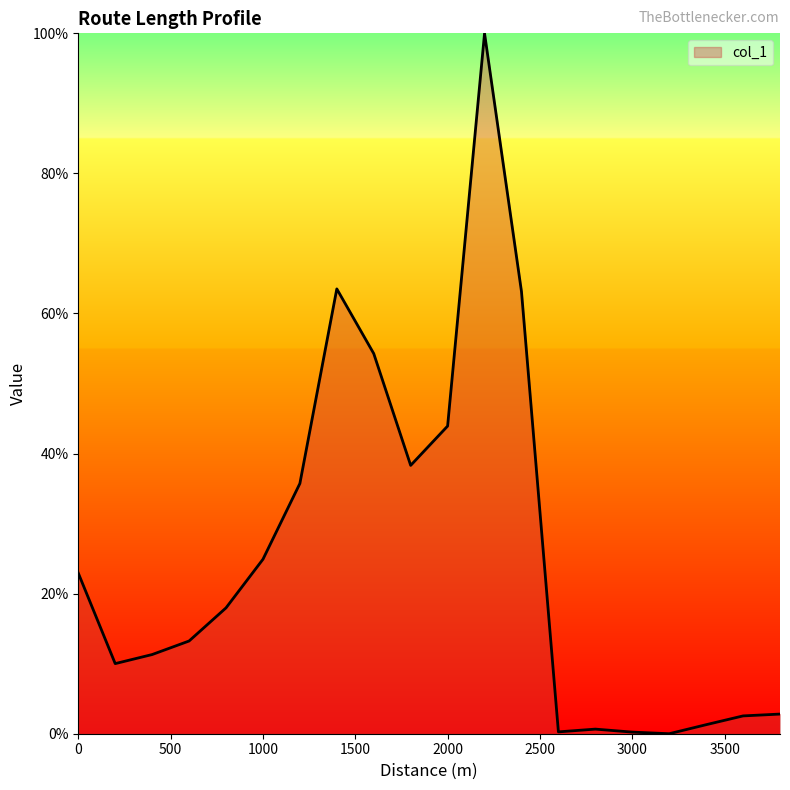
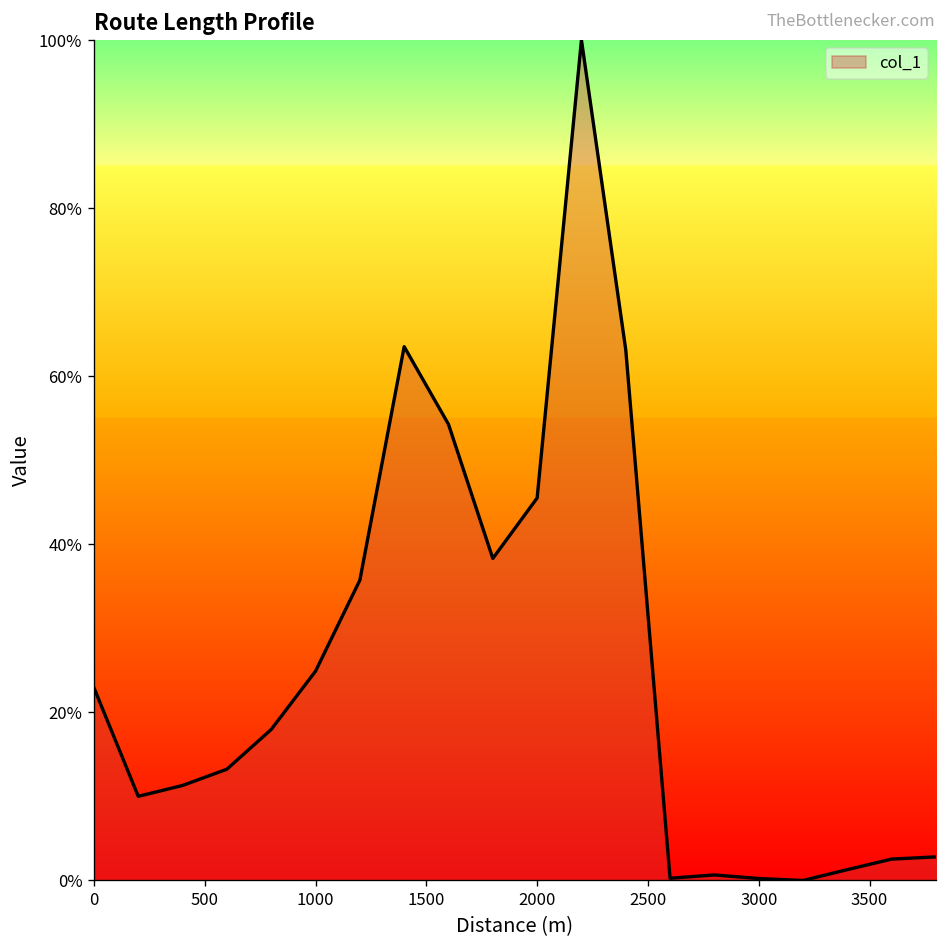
2000: 44% -> 46%
